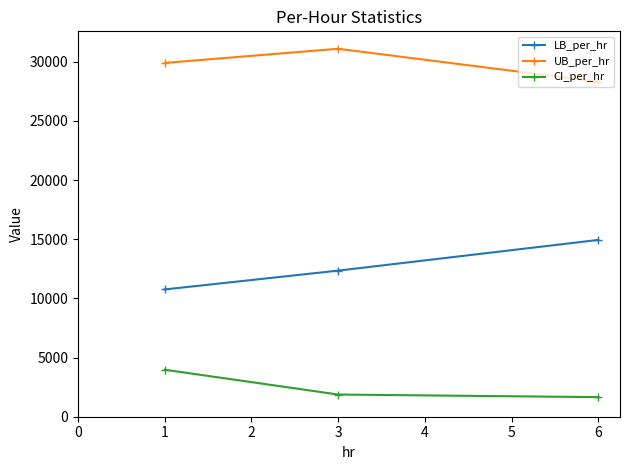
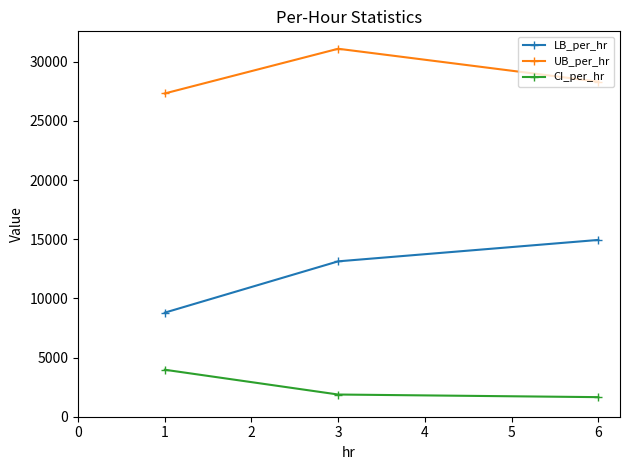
LB_per_hr, 1: 10800 -> 8800
UB_per_hr, 1: 29900 -> 27300
LB_per_hr, 3: 12300 -> 13100
